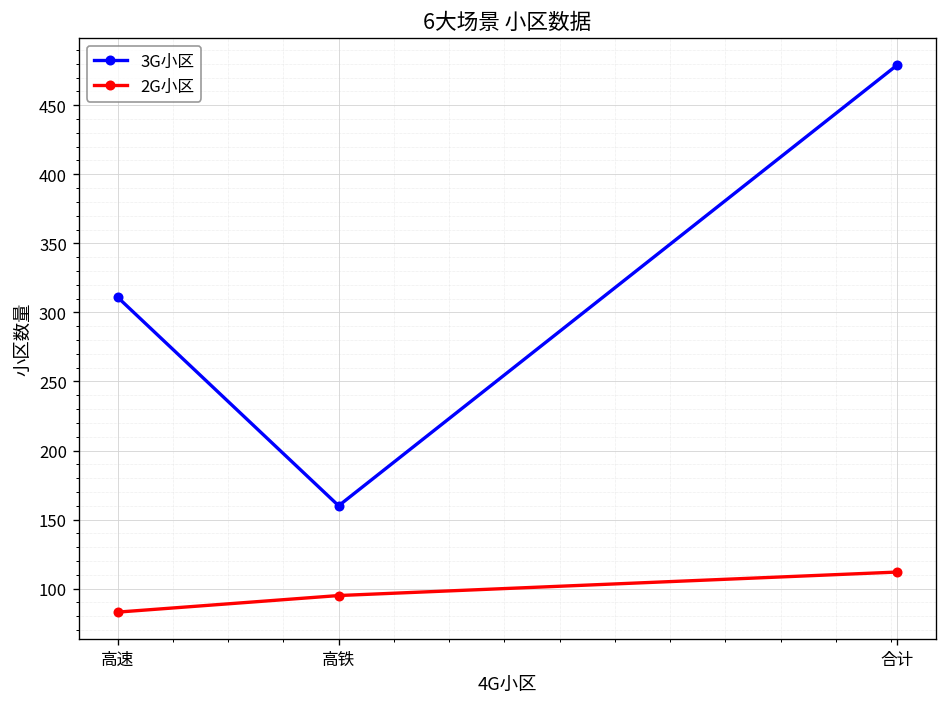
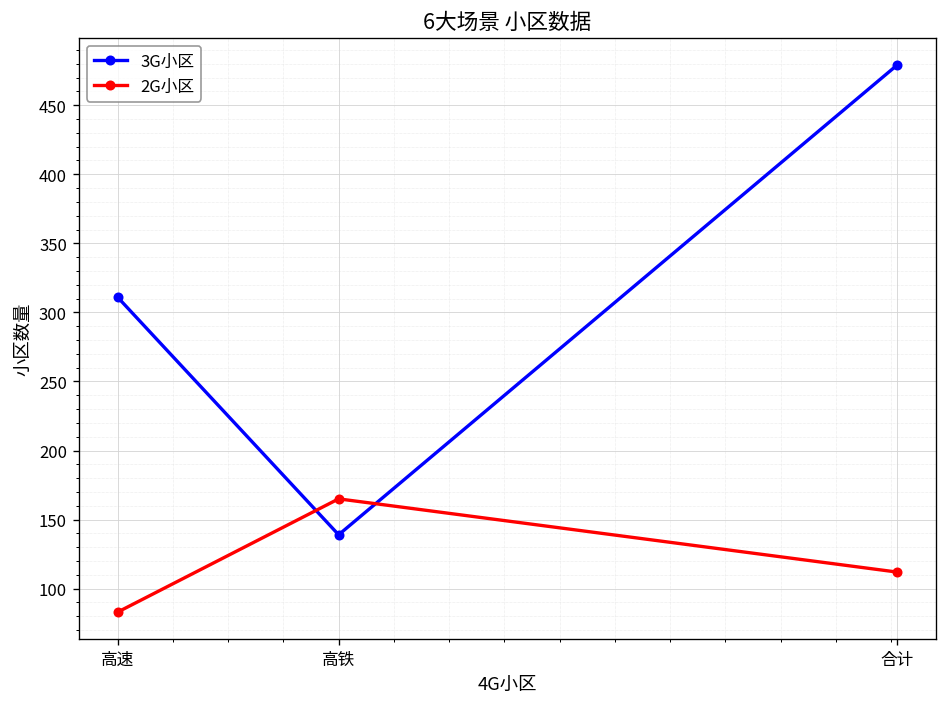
3G小区, 高铁: 160 -> 139
2G小区, 高铁: 95 -> 165
